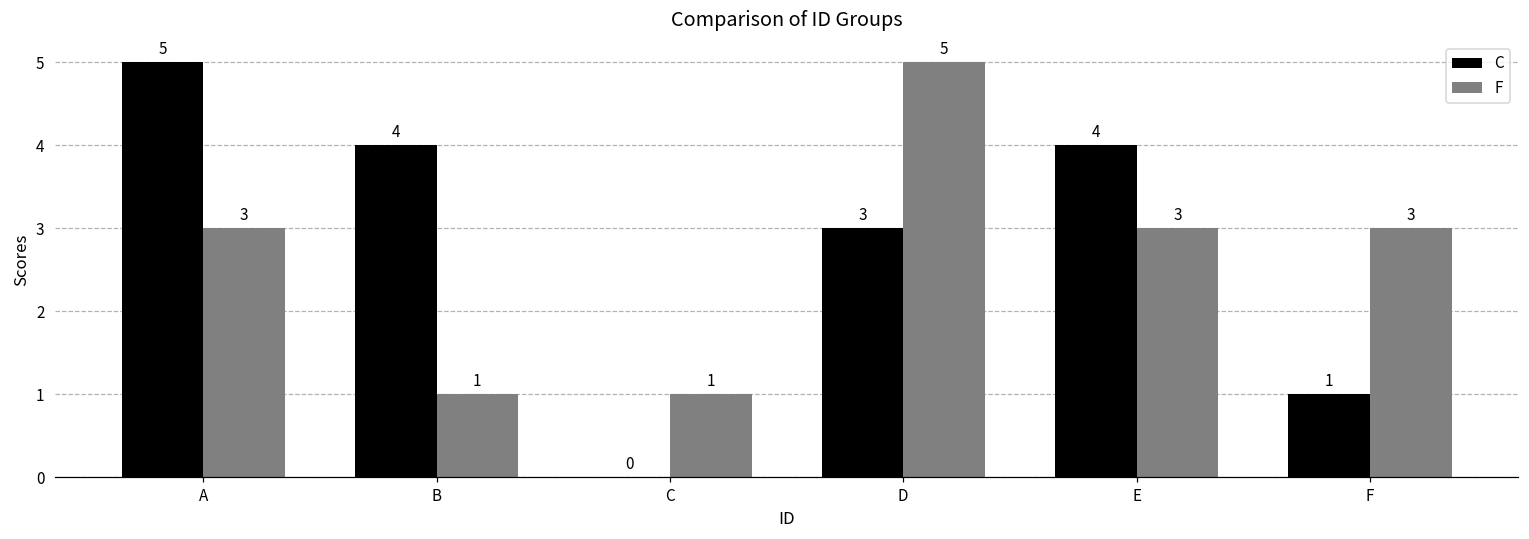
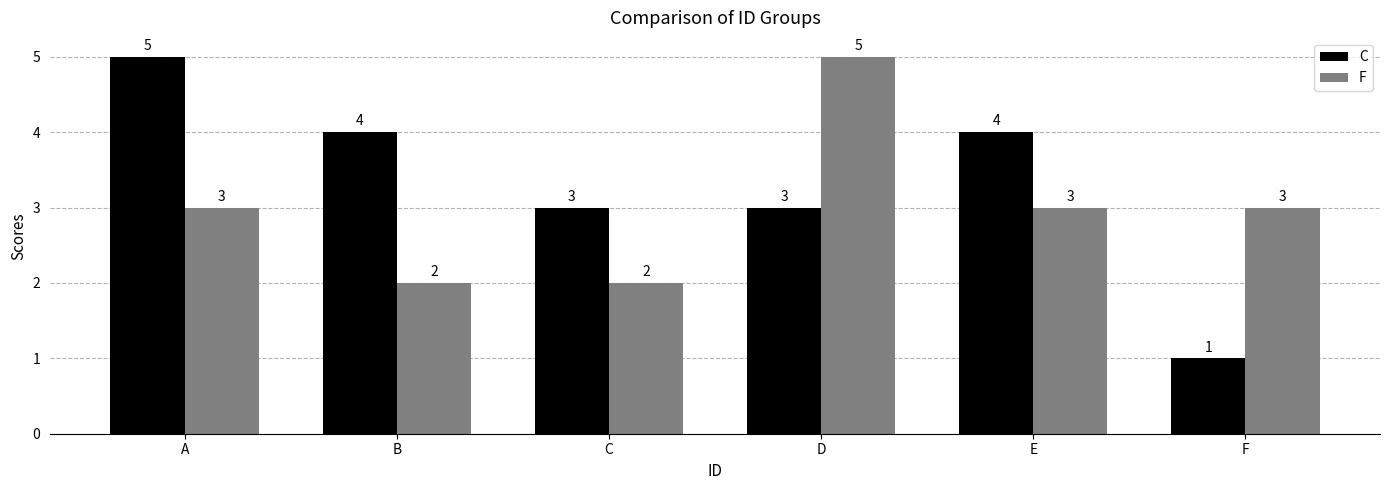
F, B: 1 -> 2
C, C: 0 -> 3
F, C: 1 -> 2
